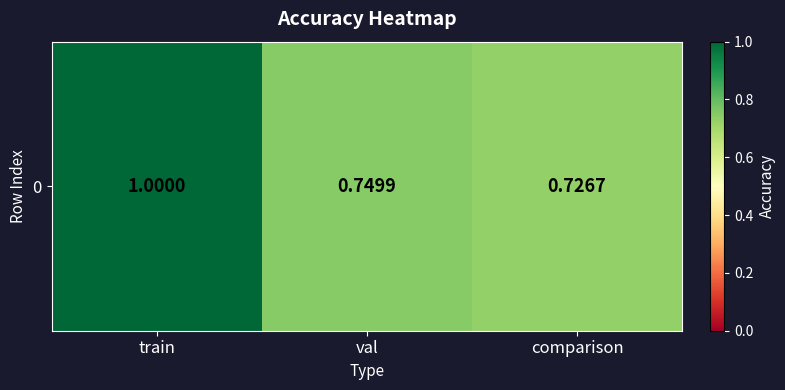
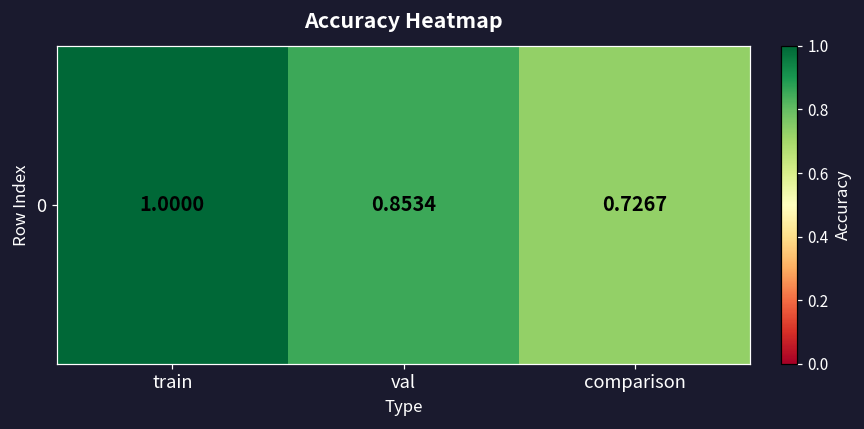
0, val: 0.7499 -> 0.8534
